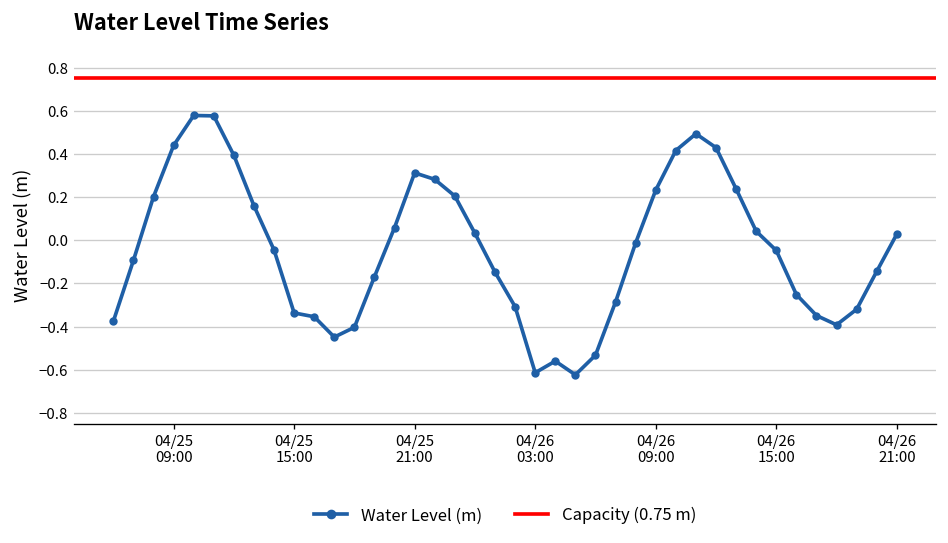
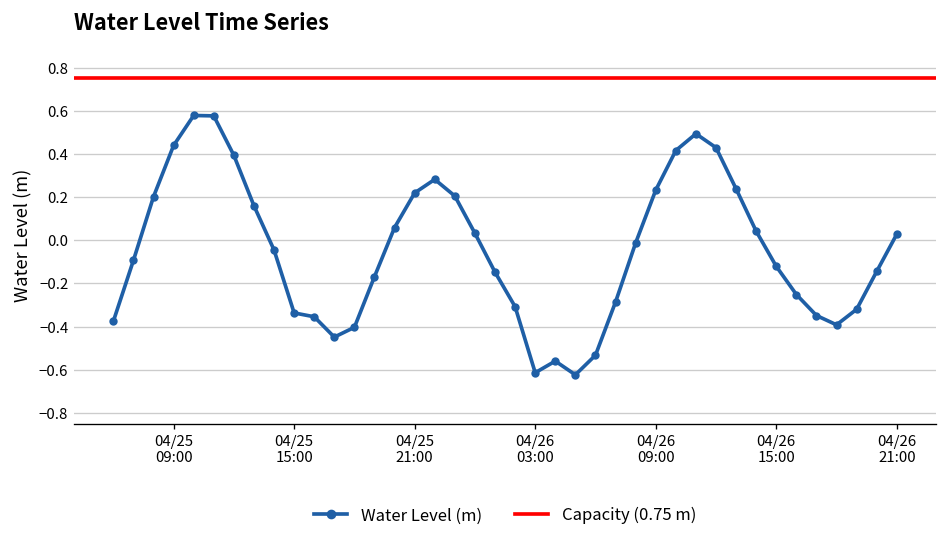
04/25 21:00: 0.31 -> 0.22
04/26 15:00: -0.05 -> -0.12
